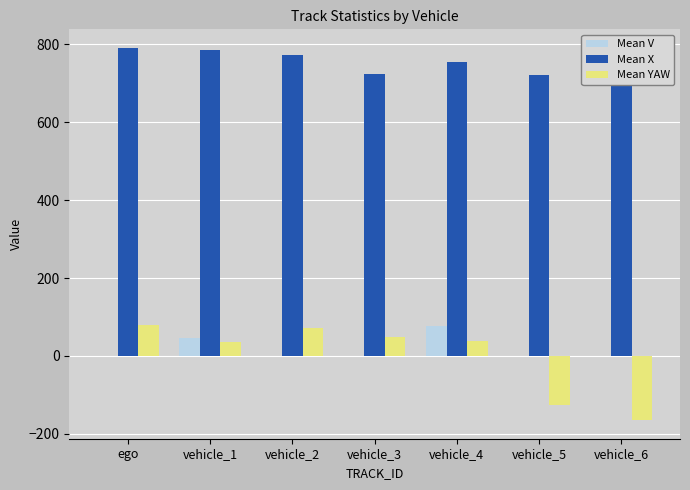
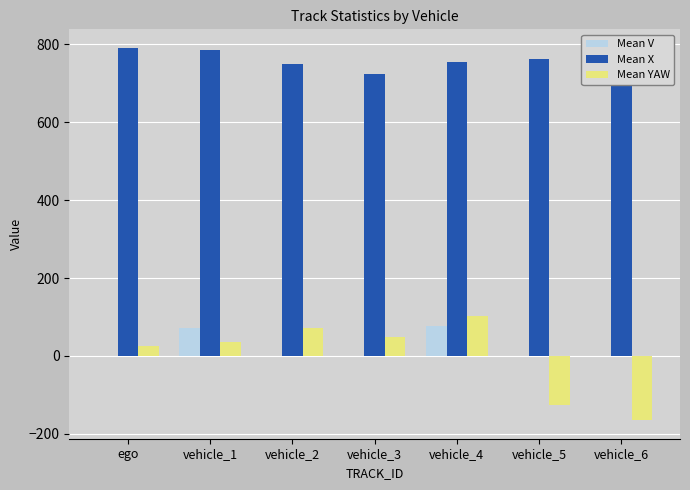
Mean YAW, ego: 80 -> 30
Mean V, vehicle_1: 50 -> 70
Mean X, vehicle_2: 770 -> 750
Mean YAW, vehicle_4: 40 -> 100
Mean X, vehicle_5: 720 -> 760
